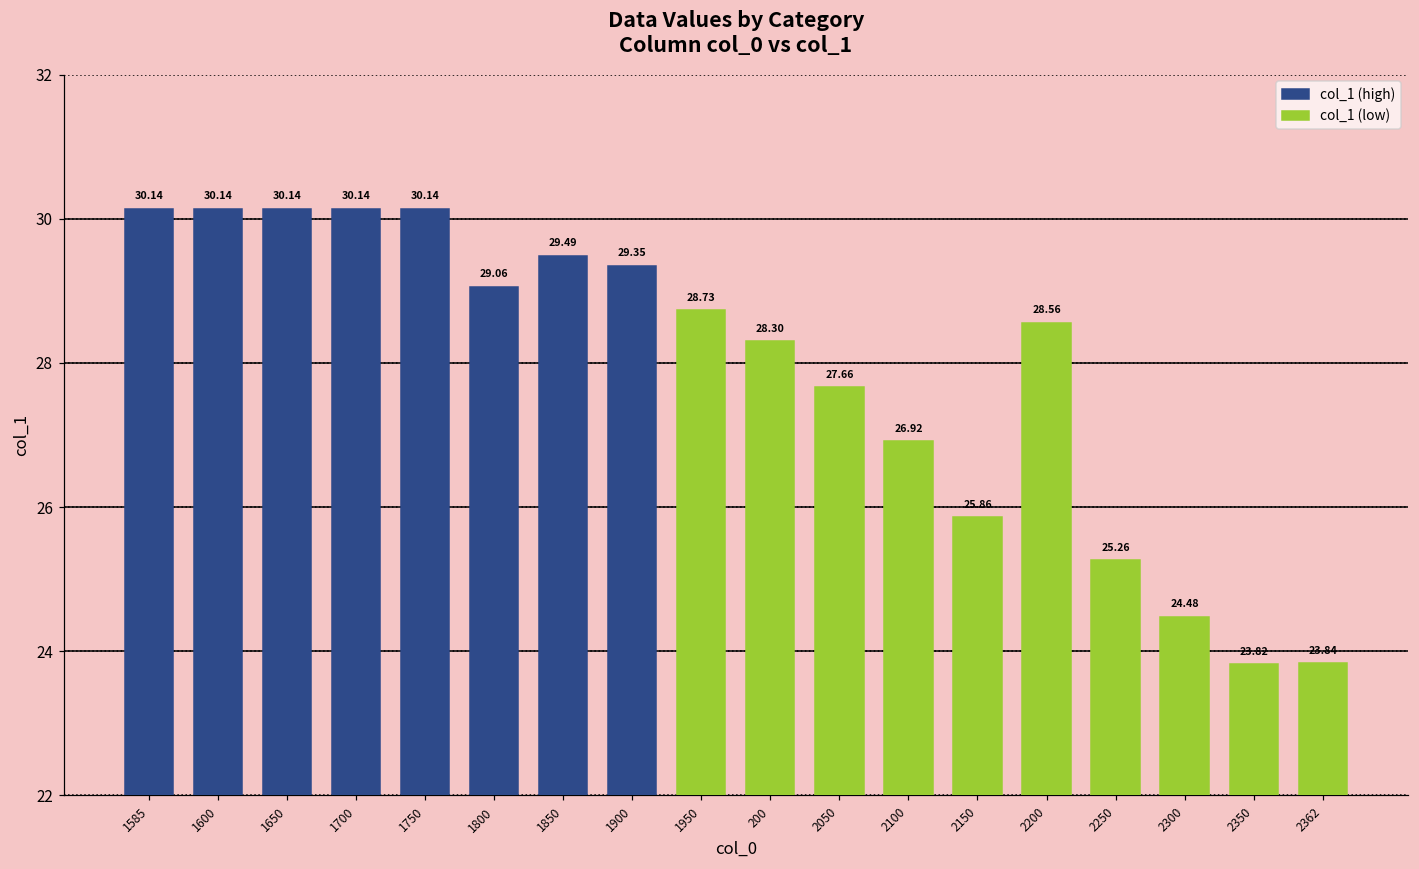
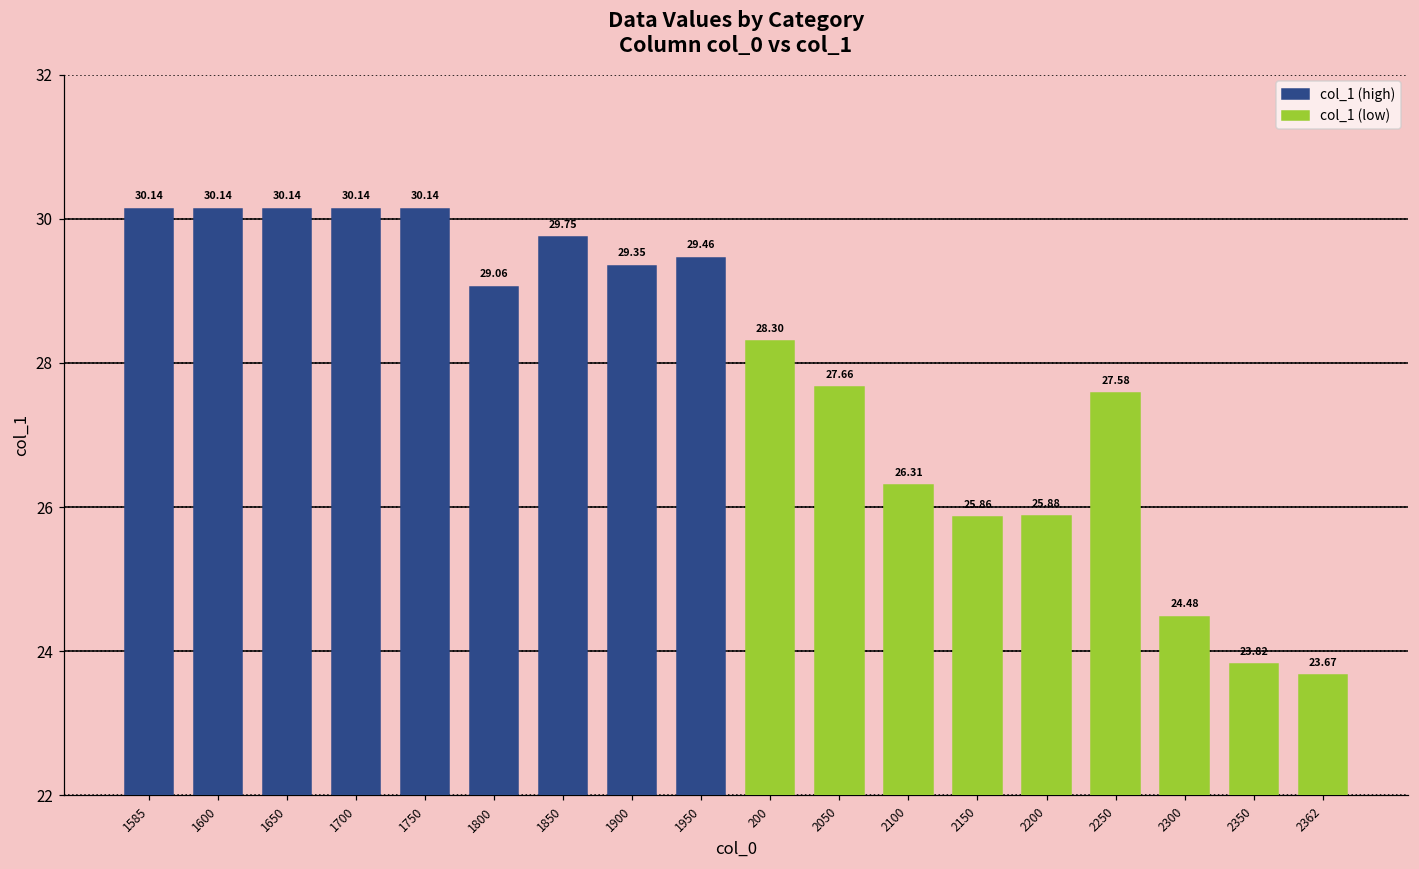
1850: 29.49 -> 29.75
1950: 28.73 -> 29.46
2100: 26.92 -> 26.31
2200: 28.56 -> 25.88
2250: 25.26 -> 27.58
2362: 23.84 -> 23.67
